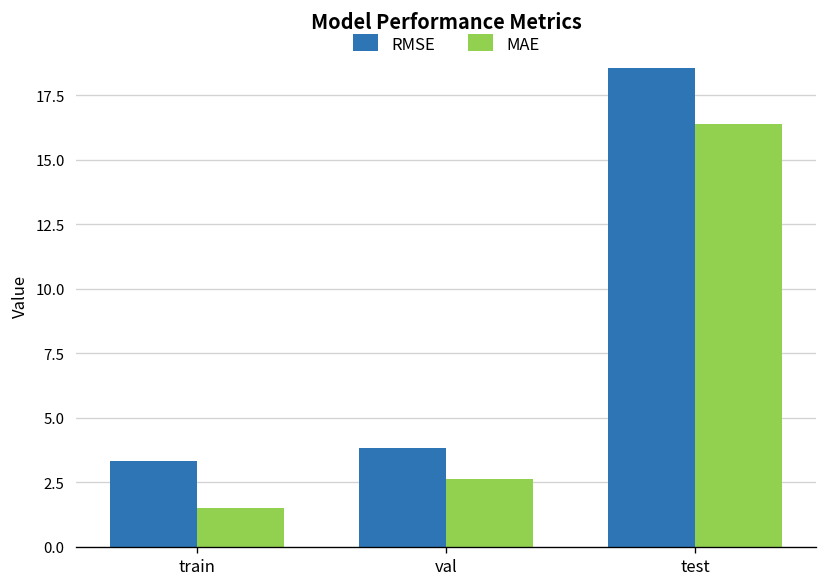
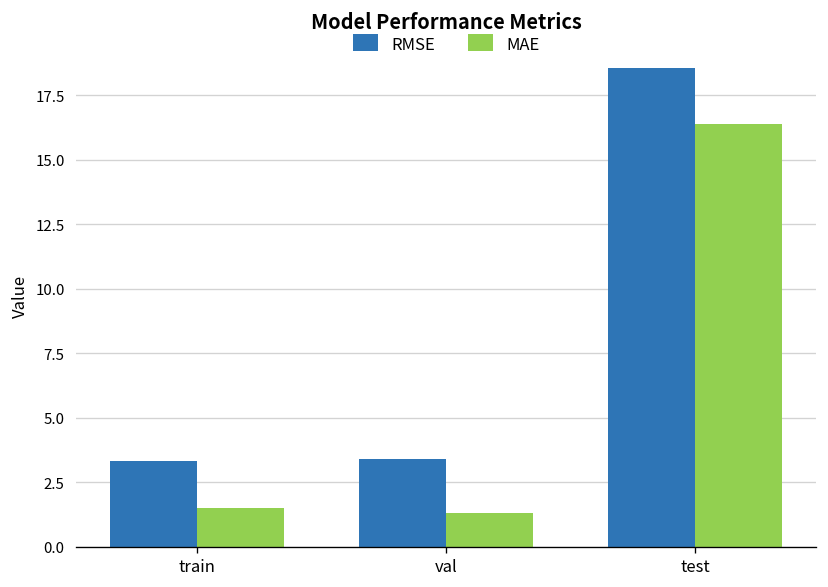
RMSE, val: 3.8 -> 3.4
MAE, val: 2.6 -> 1.3
